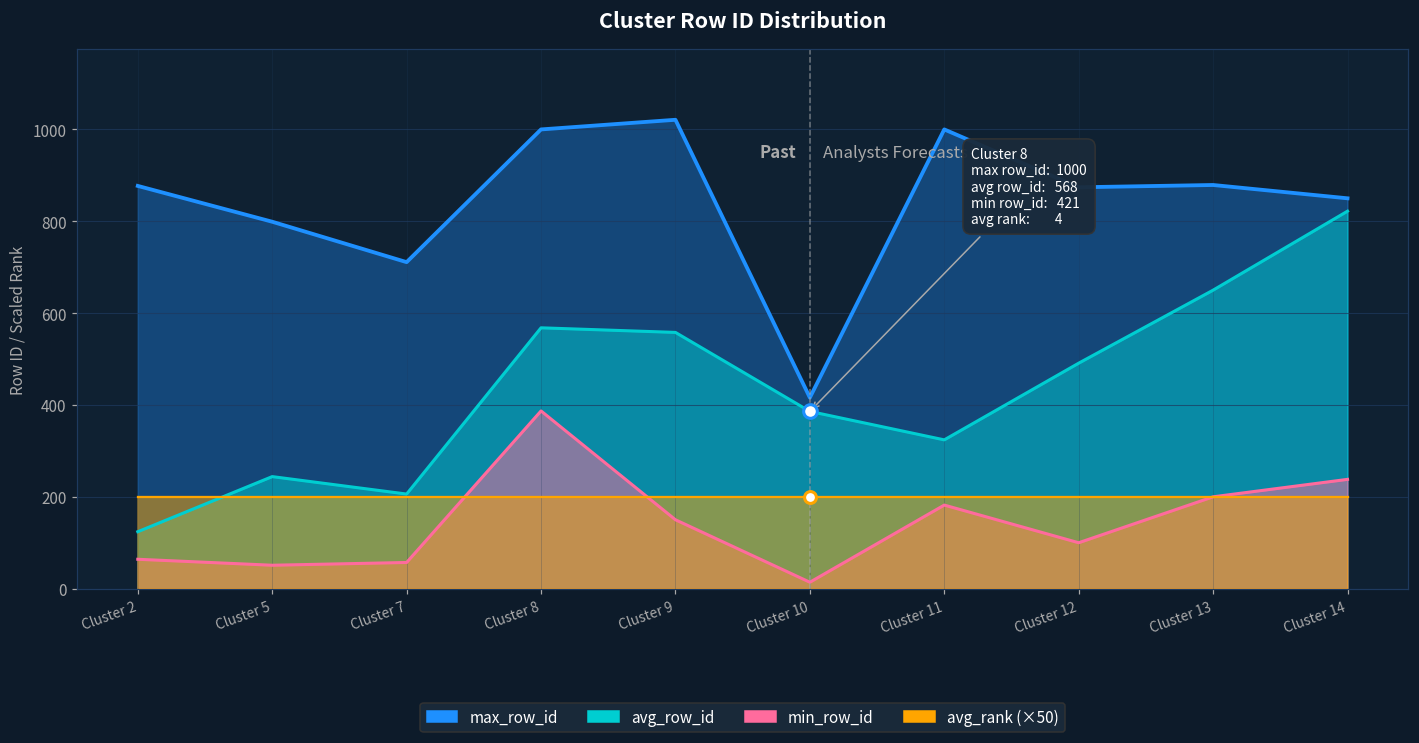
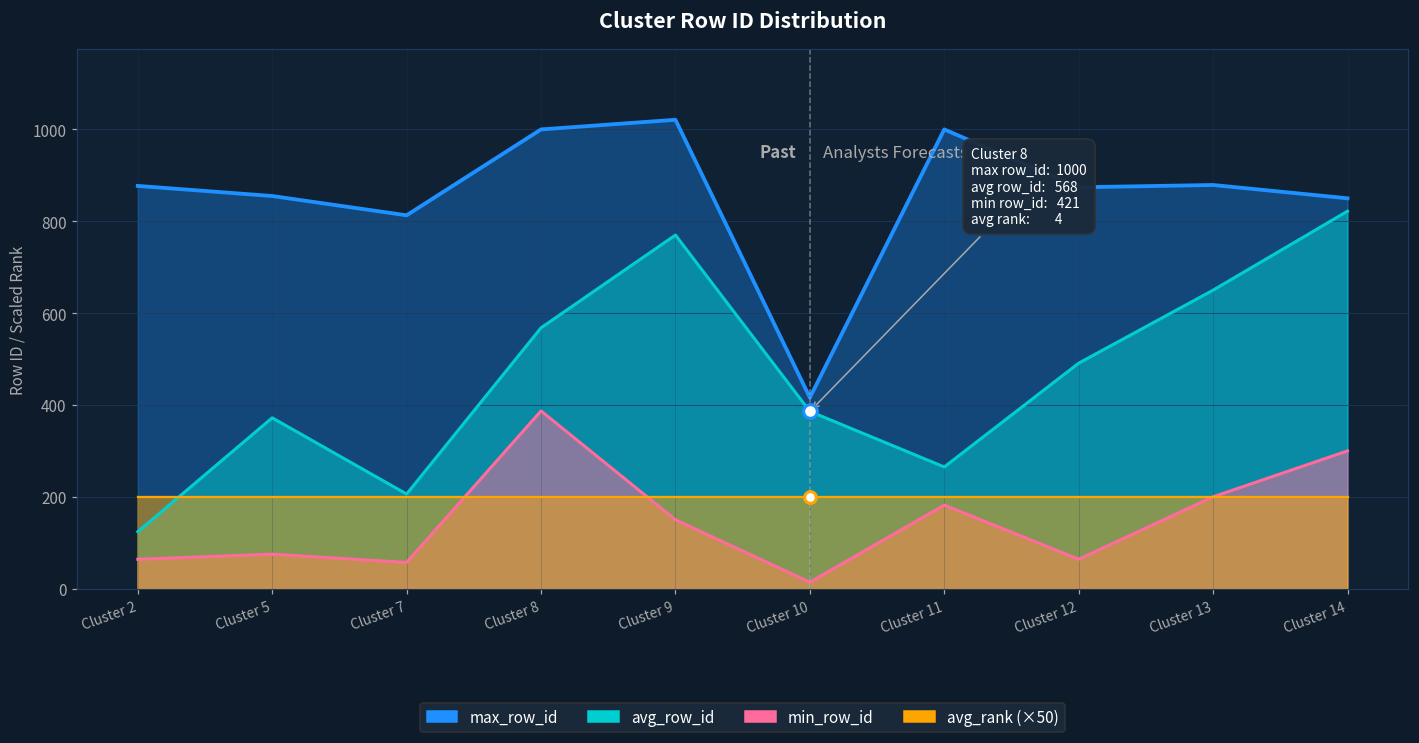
max_row_id, Cluster 5: 800 -> 860
avg_row_id, Cluster 5: 240 -> 370
min_row_id, Cluster 5: 50 -> 80
max_row_id, Cluster 7: 710 -> 810
avg_row_id, Cluster 9: 560 -> 770
avg_row_id, Cluster 11: 320 -> 270
min_row_id, Cluster 12: 100 -> 60
min_row_id, Cluster 14: 240 -> 300
